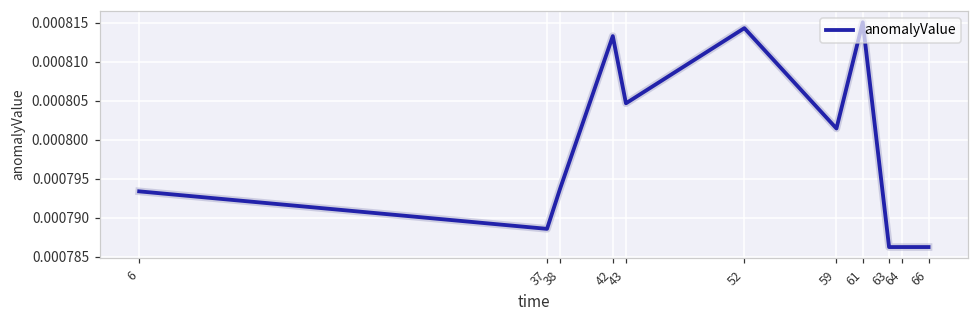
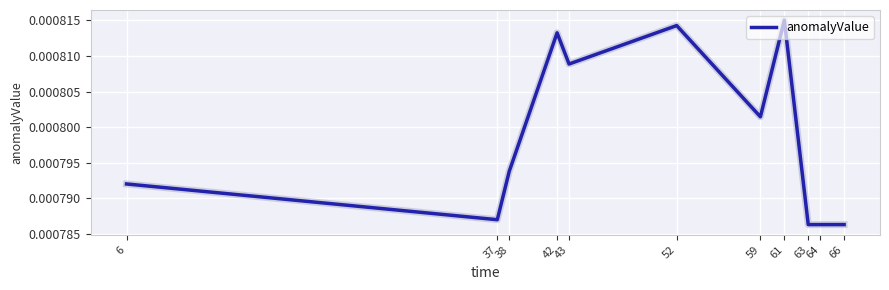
6: 0.000793 -> 0.000792
37: 0.000789 -> 0.000787
43: 0.000805 -> 0.000809
